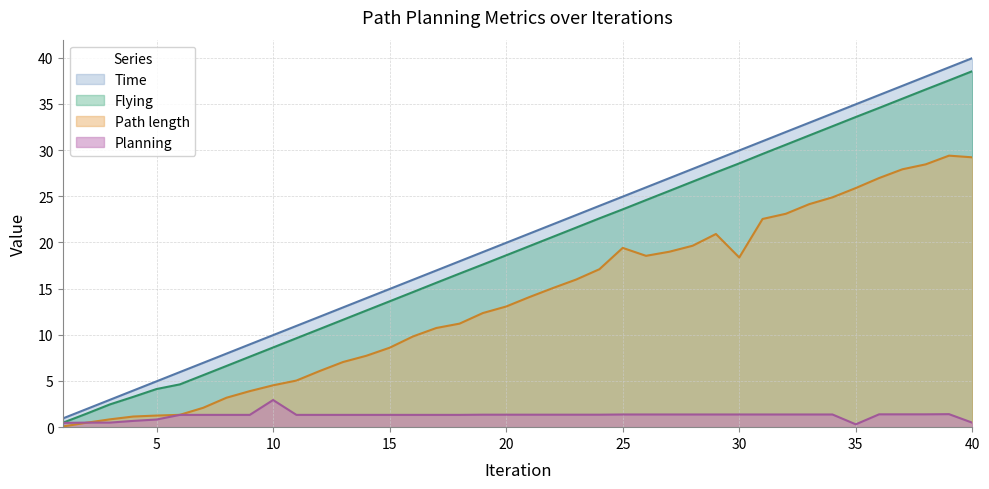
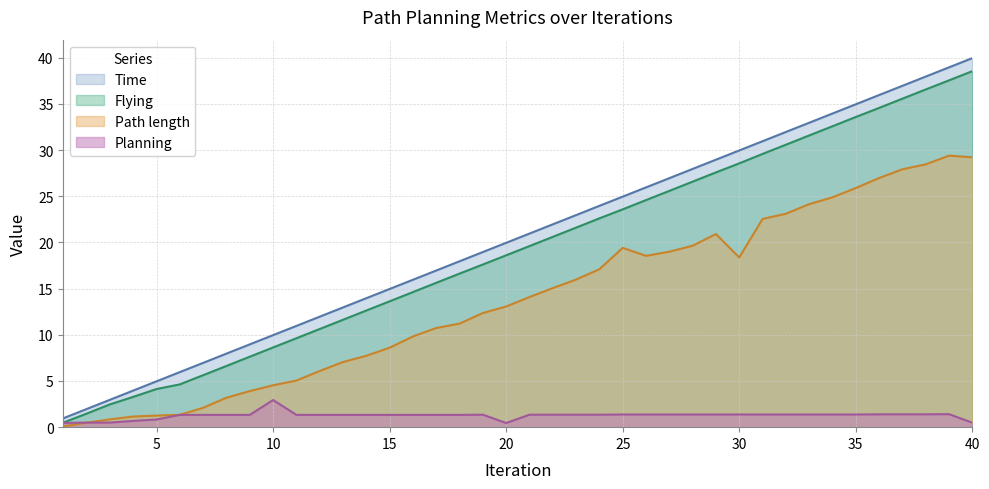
Planning, 20: 1 -> 0
Planning, 35: 0 -> 1
